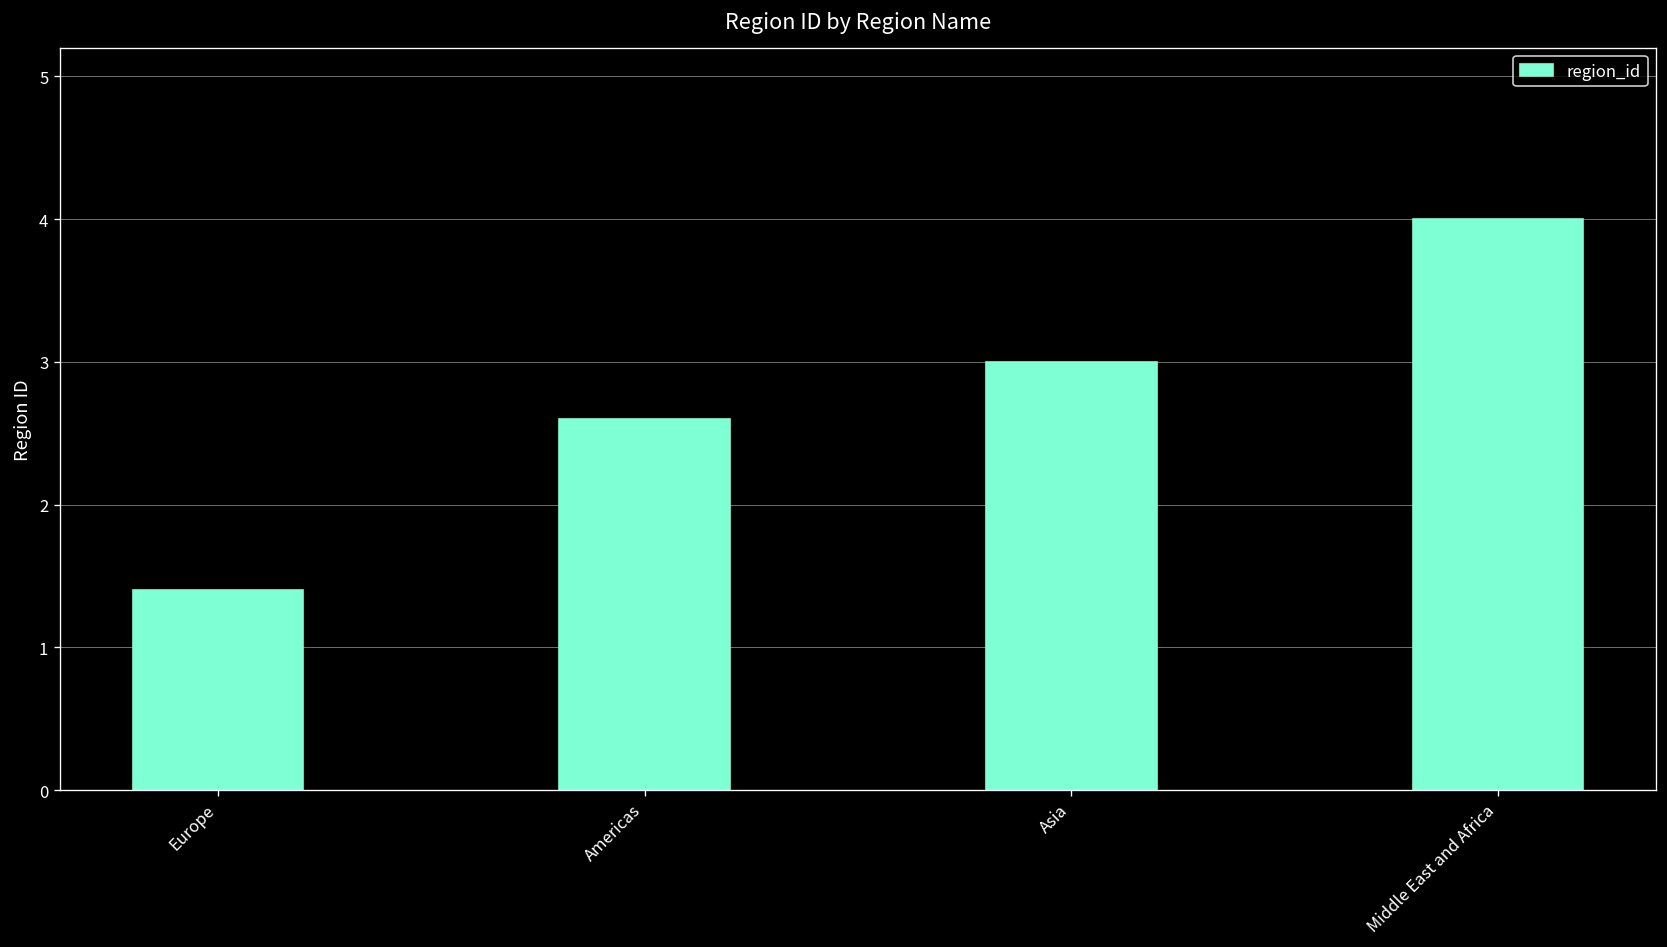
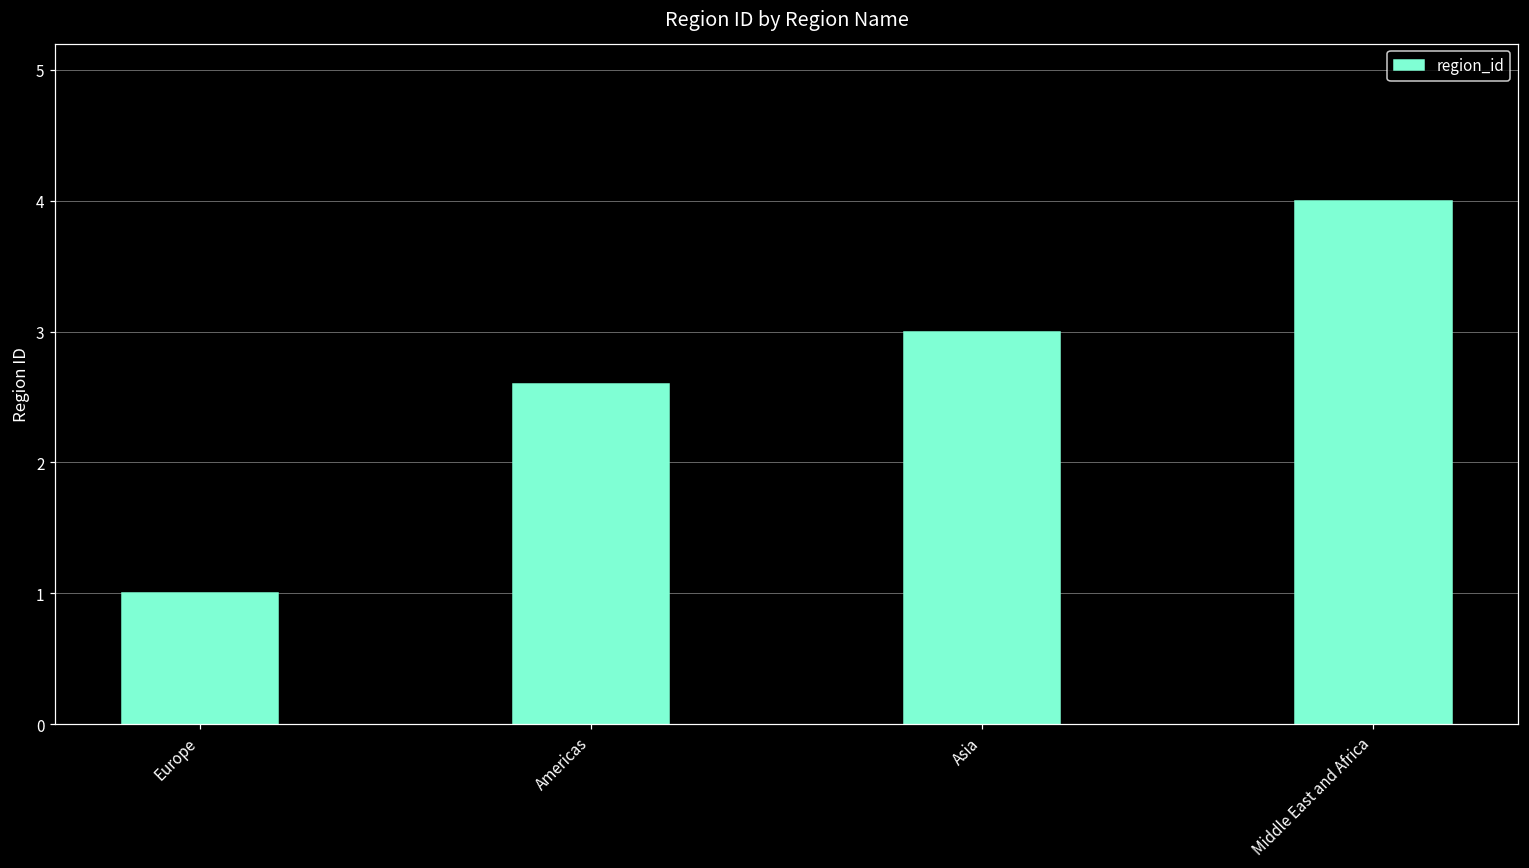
Europe: 1.4 -> 1.0
